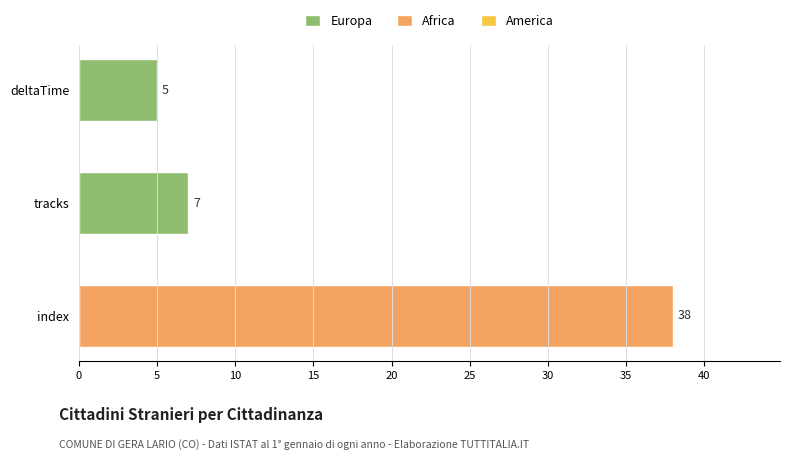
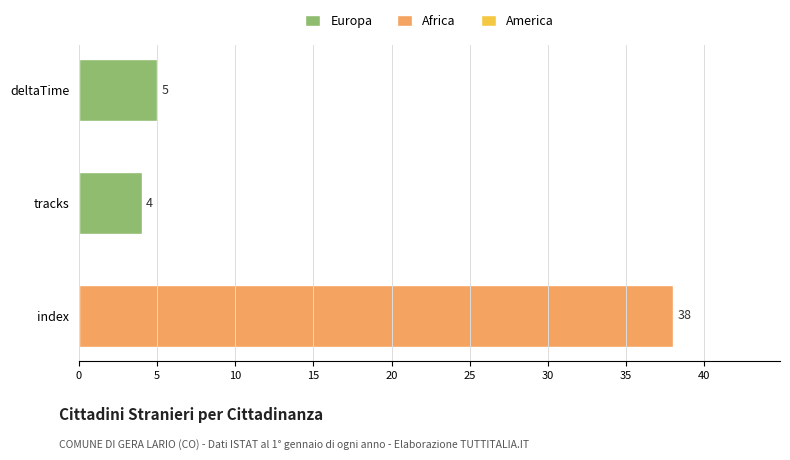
tracks: 7 -> 4
